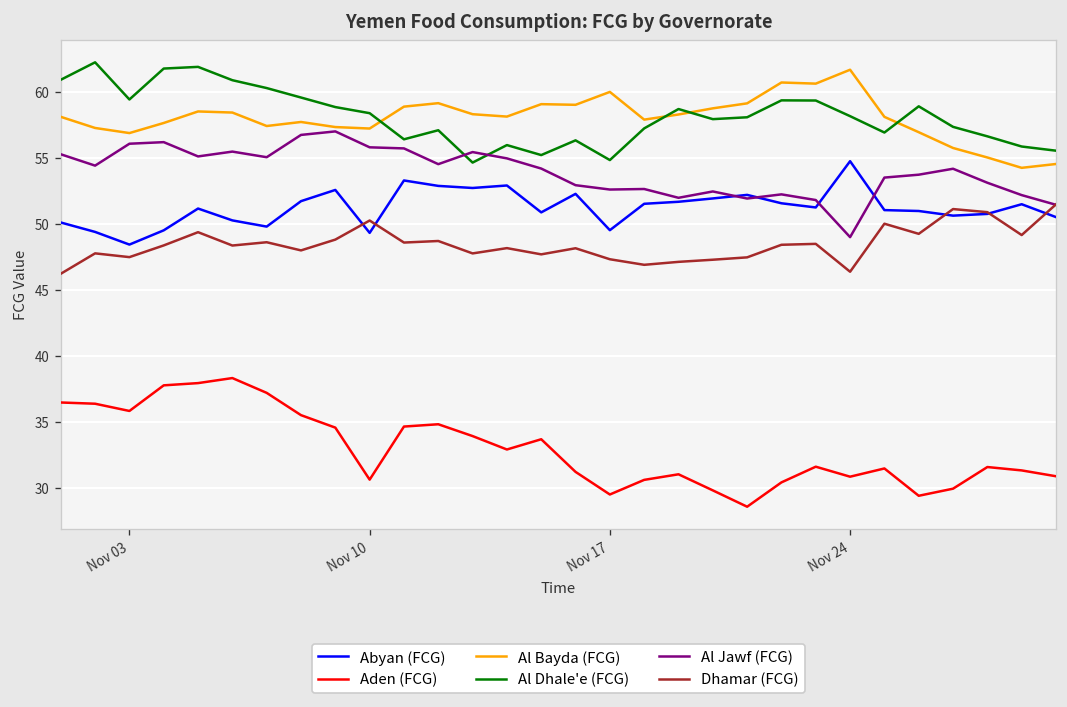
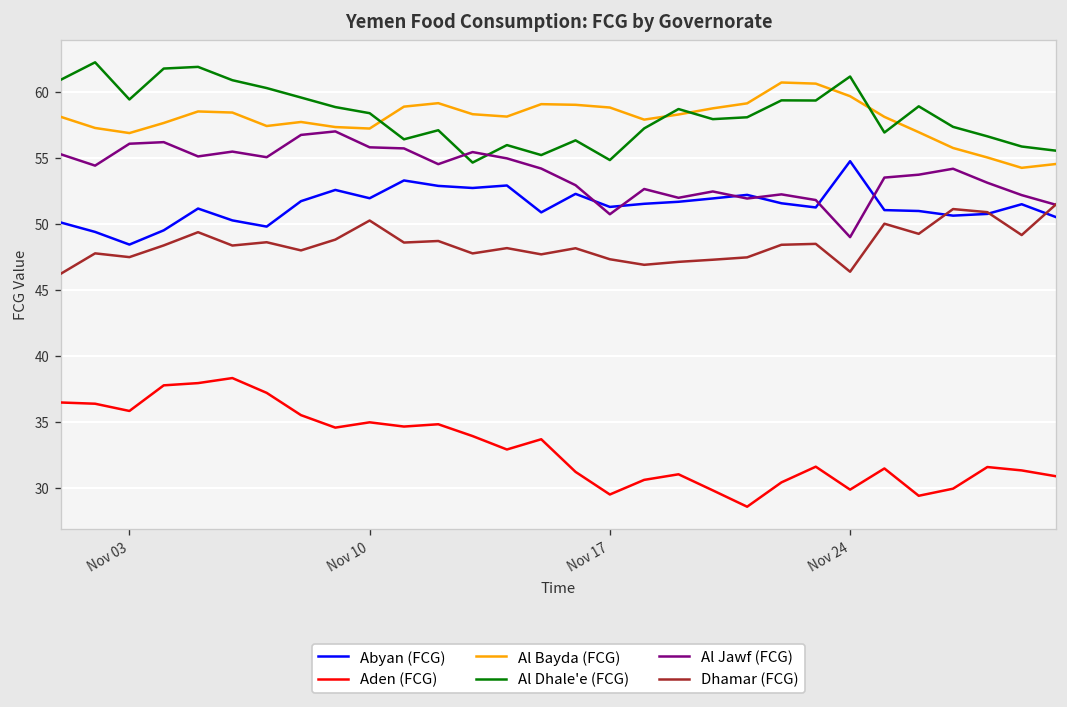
Abyan (FCG), Nov 10: 49.3 -> 52.0
Aden (FCG), Nov 10: 30.6 -> 35.0
Abyan (FCG), Nov 17: 49.5 -> 51.3
Al Bayda (FCG), Nov 17: 60.0 -> 58.8
Al Jawf (FCG), Nov 17: 52.6 -> 50.7
Aden (FCG), Nov 24: 30.8 -> 29.9
Al Bayda (FCG), Nov 24: 61.7 -> 59.7
Al Dhale'e (FCG), Nov 24: 58.2 -> 61.2
